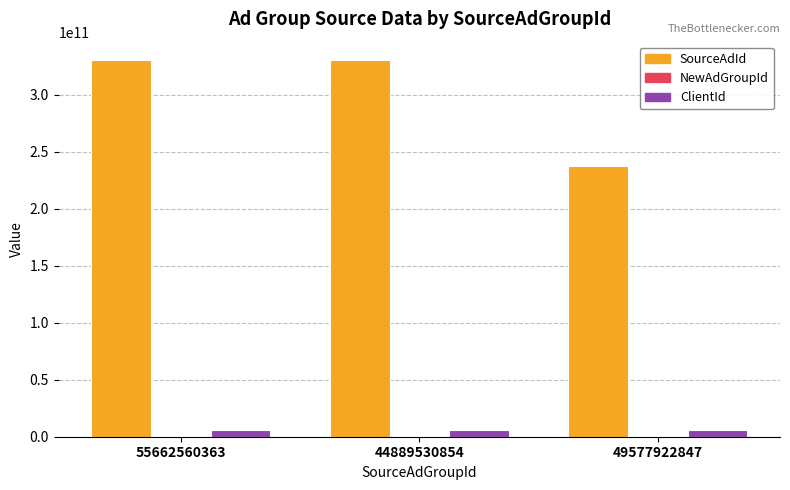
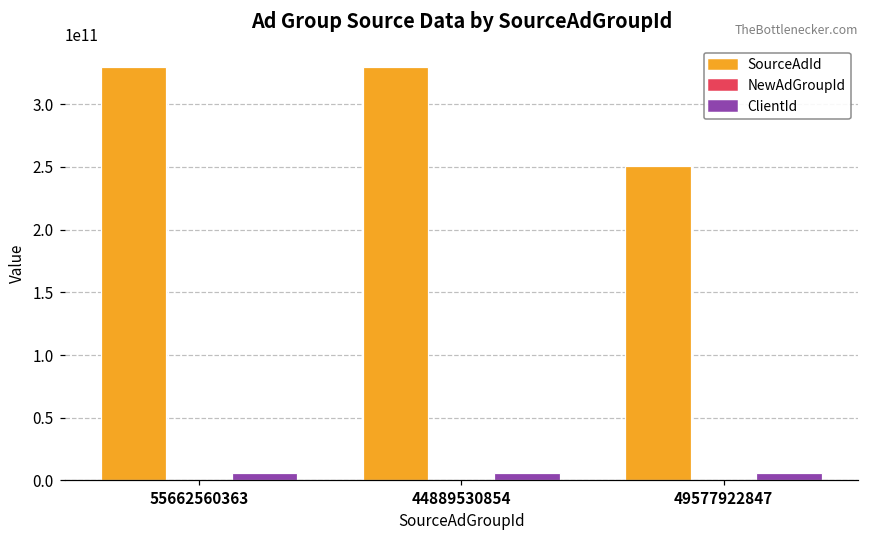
SourceAdId, 49577922847: 238000000000 -> 251000000000
